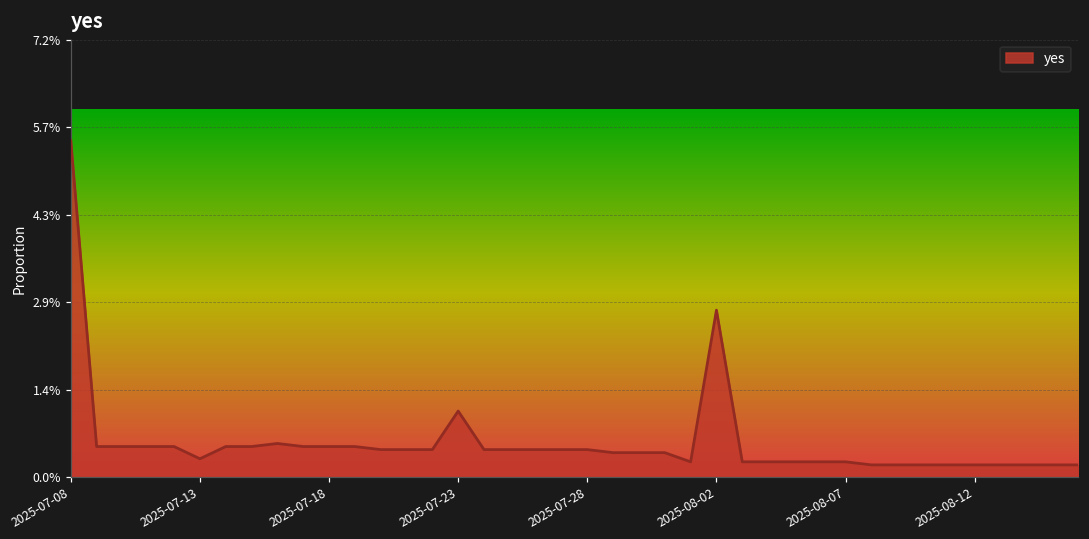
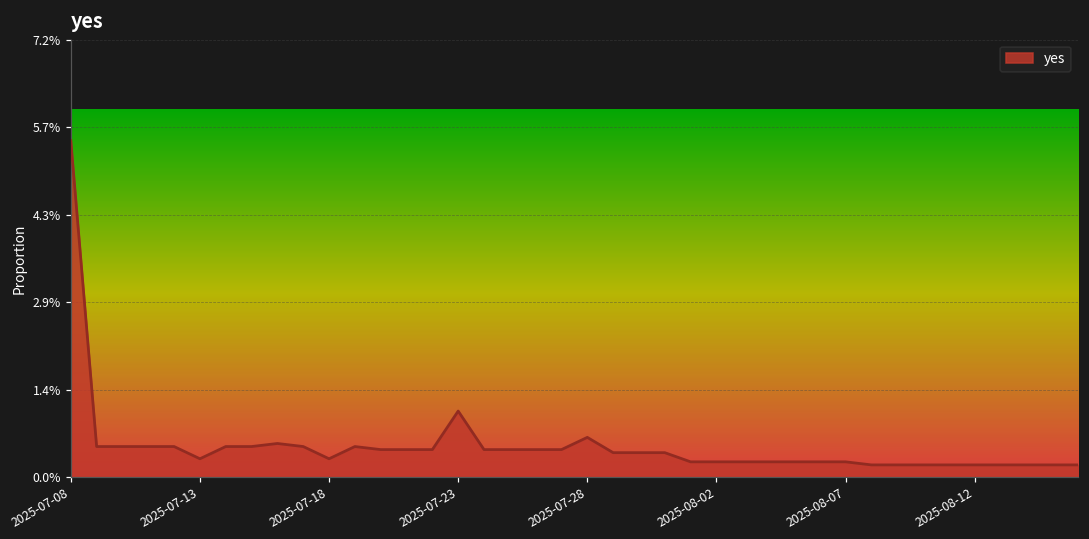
2025-07-18: 0.5% -> 0.3%
2025-07-28: 0.4% -> 0.7%
2025-08-02: 2.7% -> 0.3%
